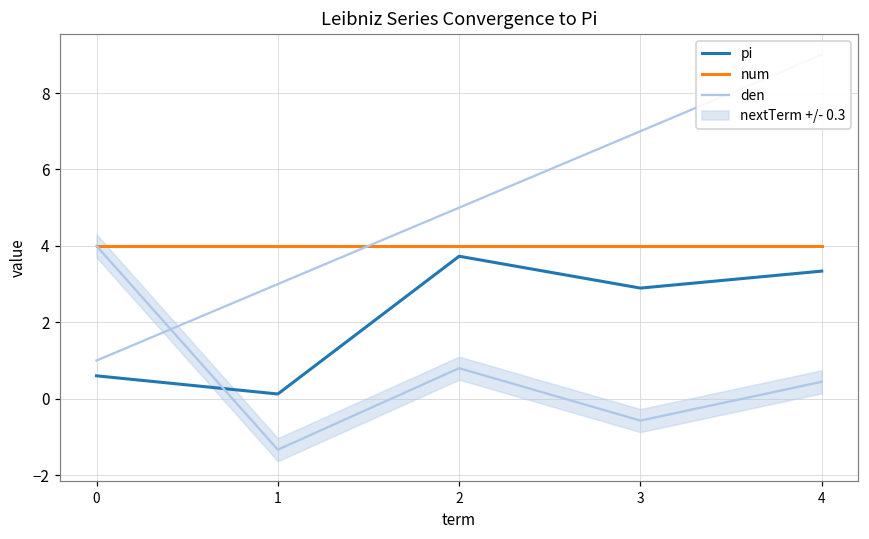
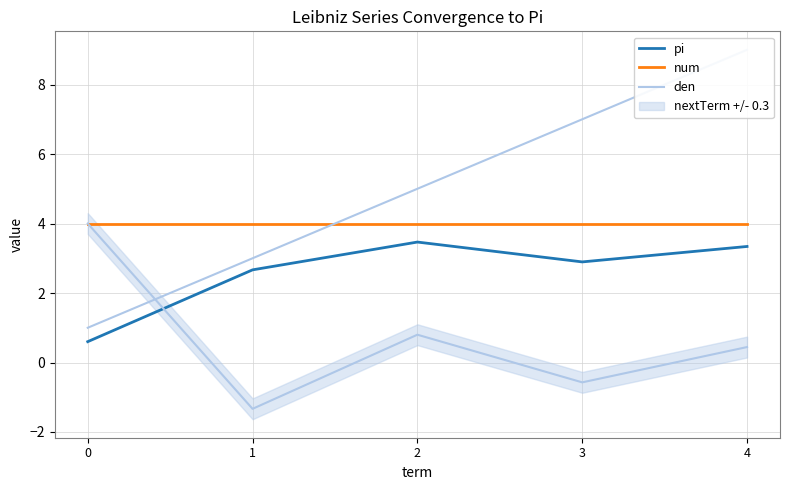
pi, 1: 0.1 -> 2.7
pi, 2: 3.7 -> 3.5
